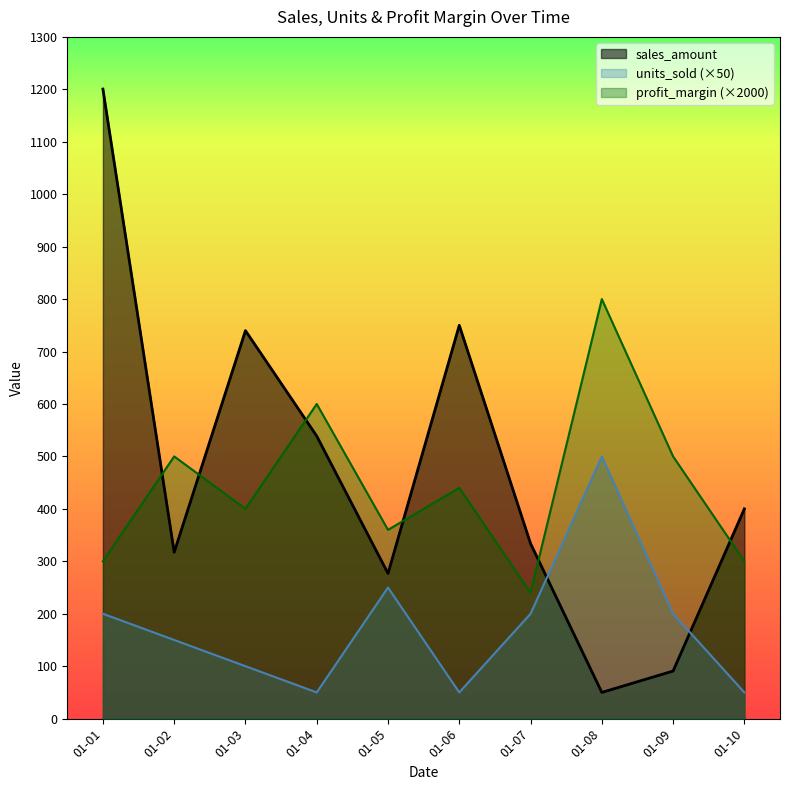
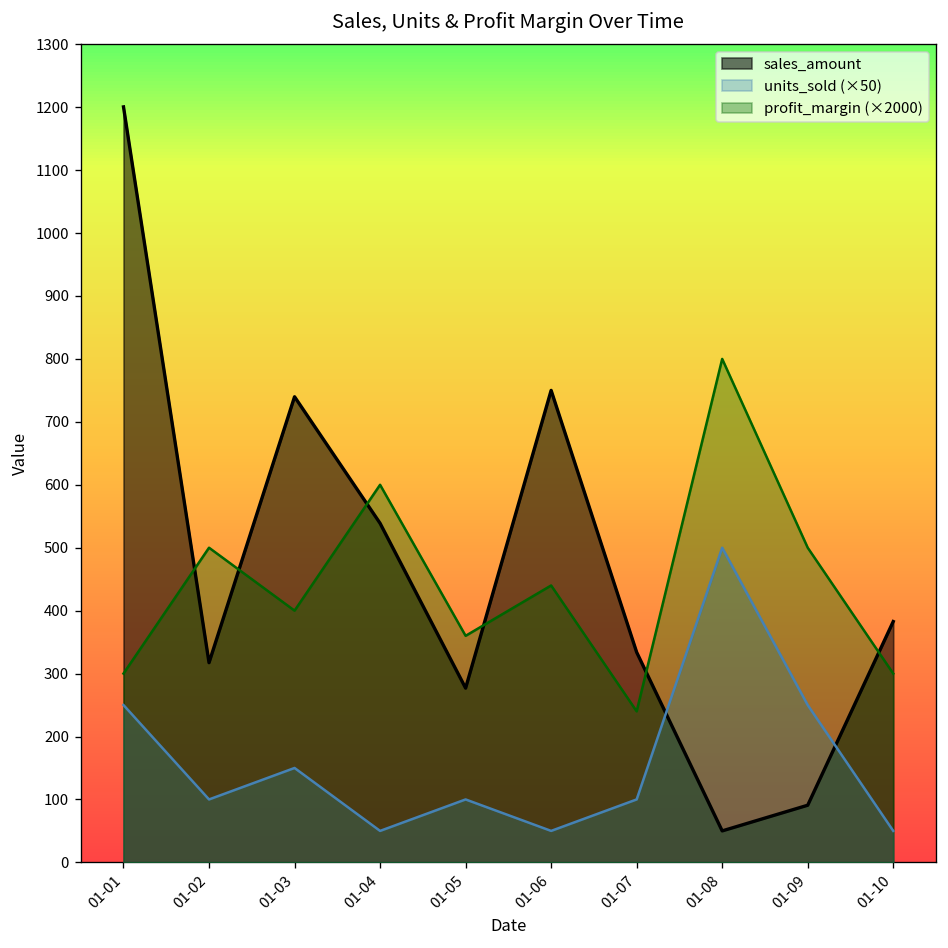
units_sold (×50), 01-01: 200 -> 250
units_sold (×50), 01-02: 150 -> 100
units_sold (×50), 01-03: 100 -> 150
units_sold (×50), 01-05: 250 -> 100
units_sold (×50), 01-07: 200 -> 100
units_sold (×50), 01-09: 200 -> 250
sales_amount, 01-10: 400 -> 380
